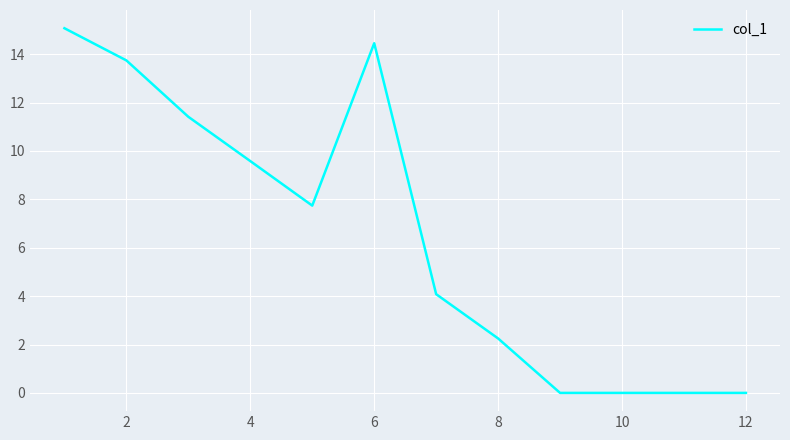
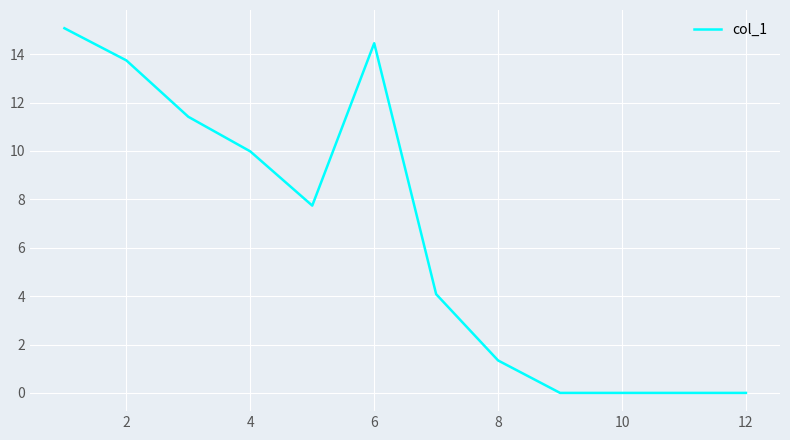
4: 9.6 -> 10.0
8: 2.3 -> 1.3
